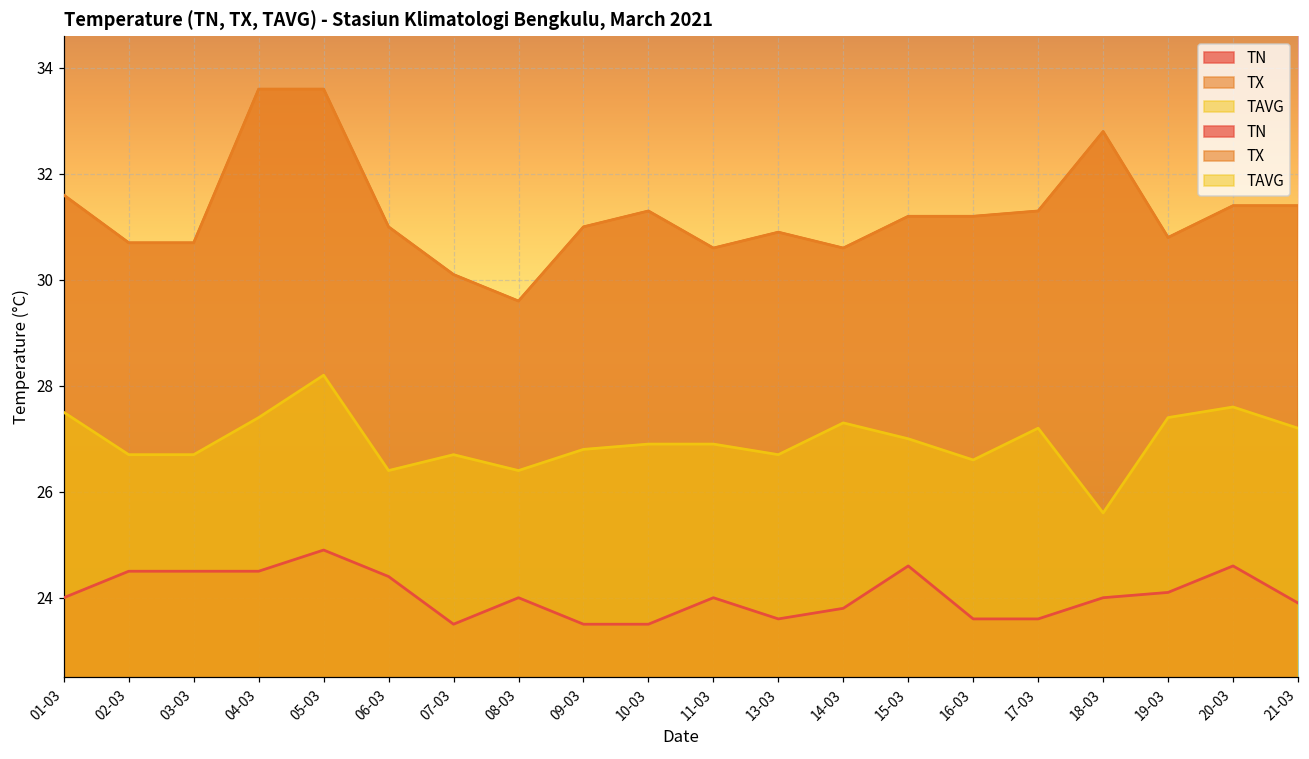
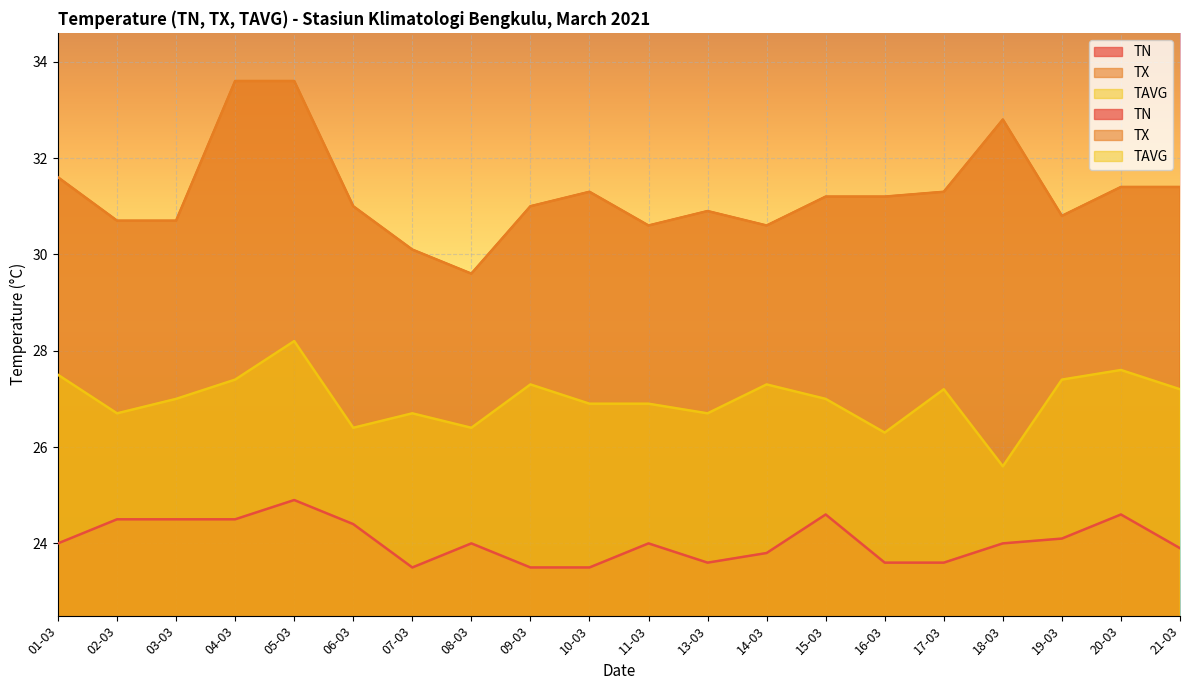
TAVG, 03-03: 26.7 -> 27.0
TAVG, 09-03: 26.8 -> 27.3
TAVG, 16-03: 26.6 -> 26.3
